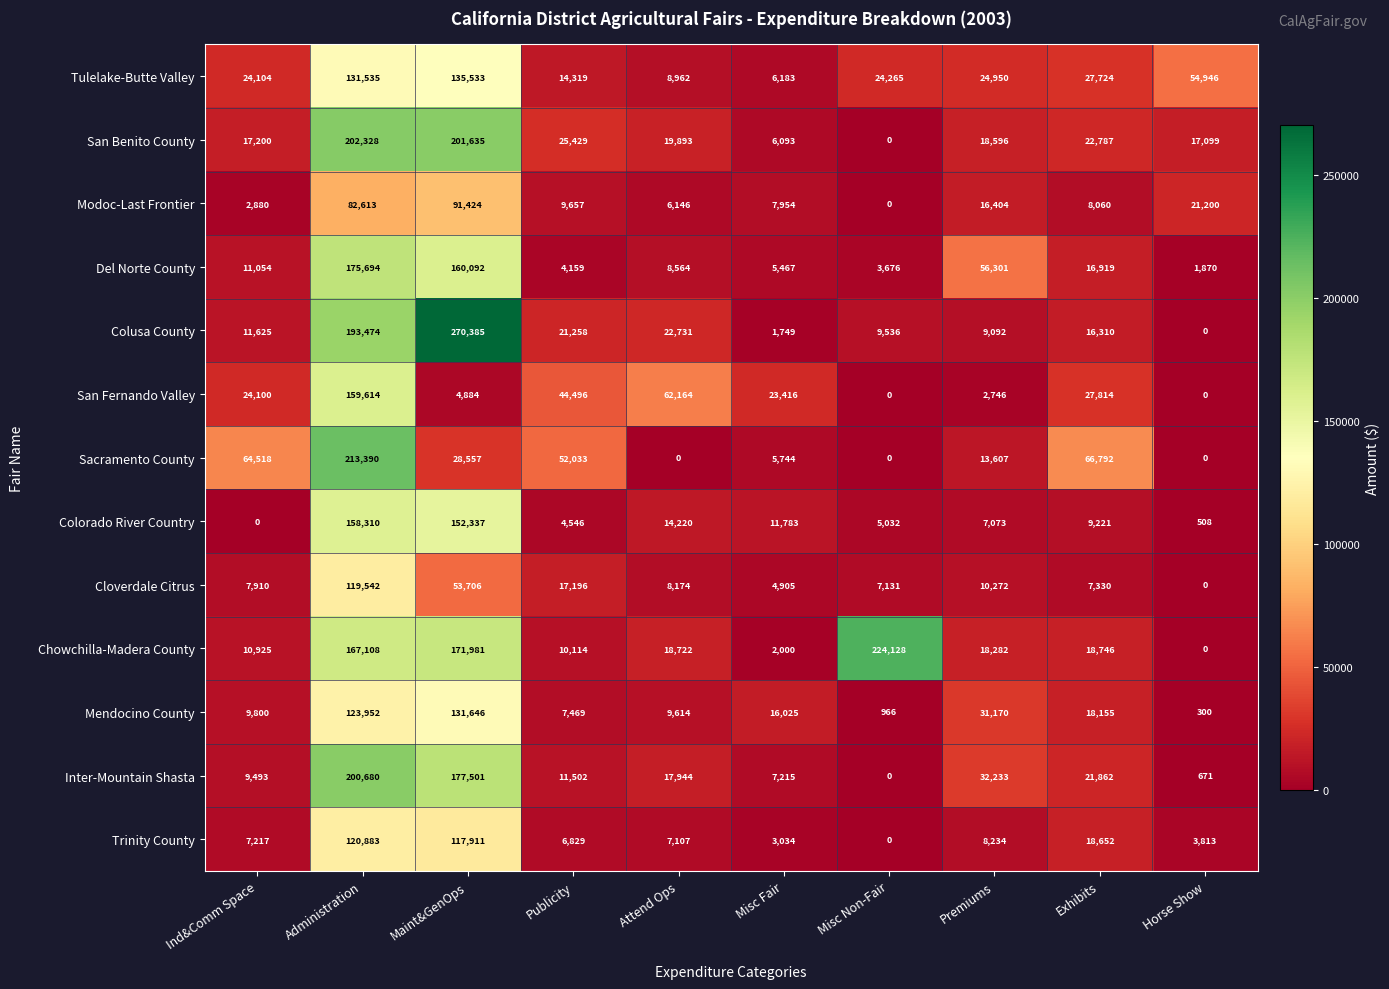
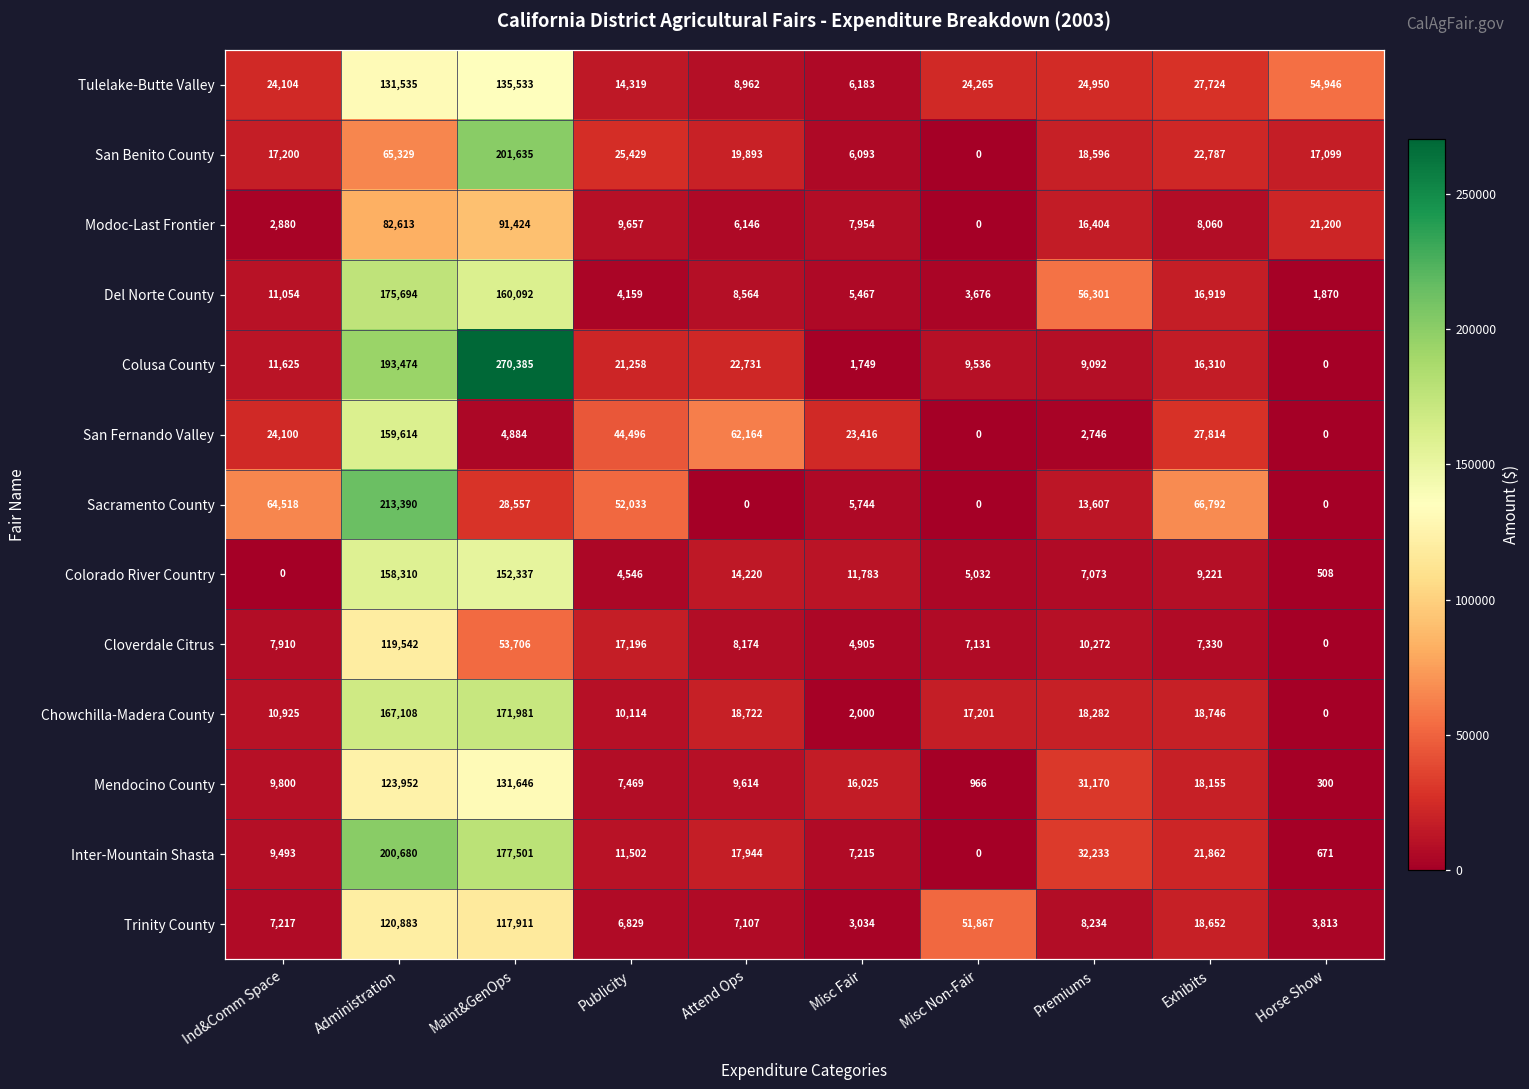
San Benito County, Administration: 202,328 -> 65,329
Chowchilla-Madera County, Misc Non-Fair: 224,128 -> 17,201
Trinity County, Misc Non-Fair: 0 -> 51,867
